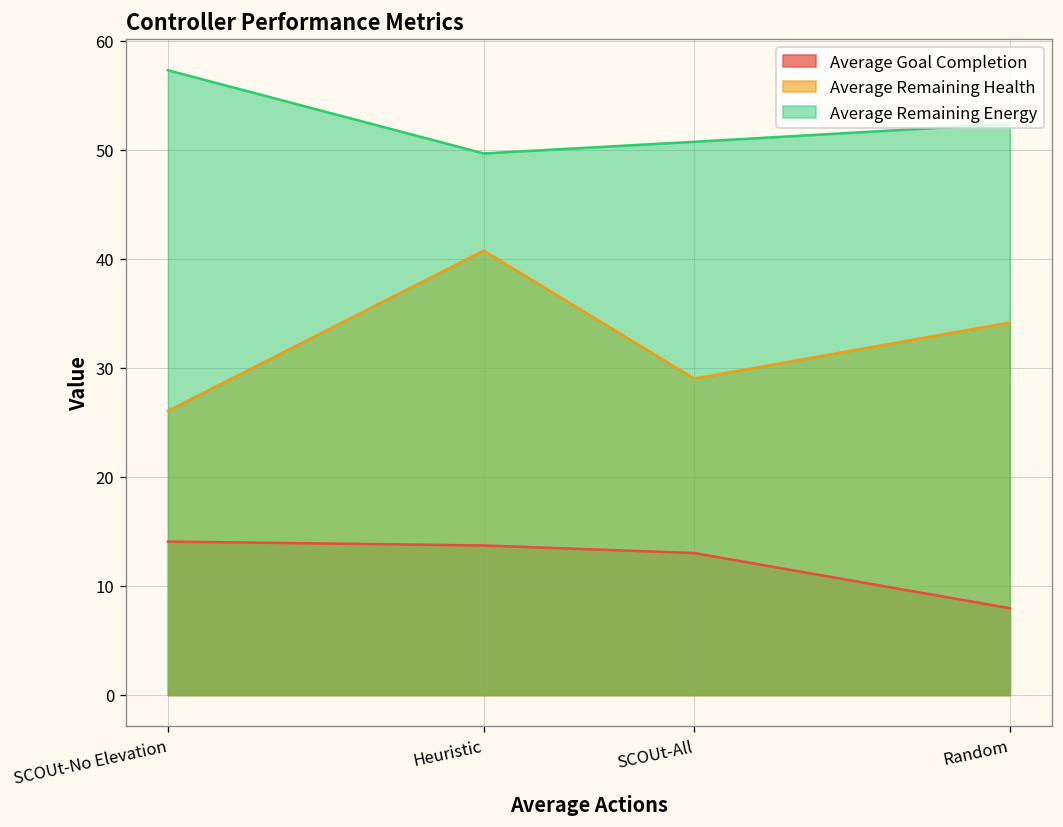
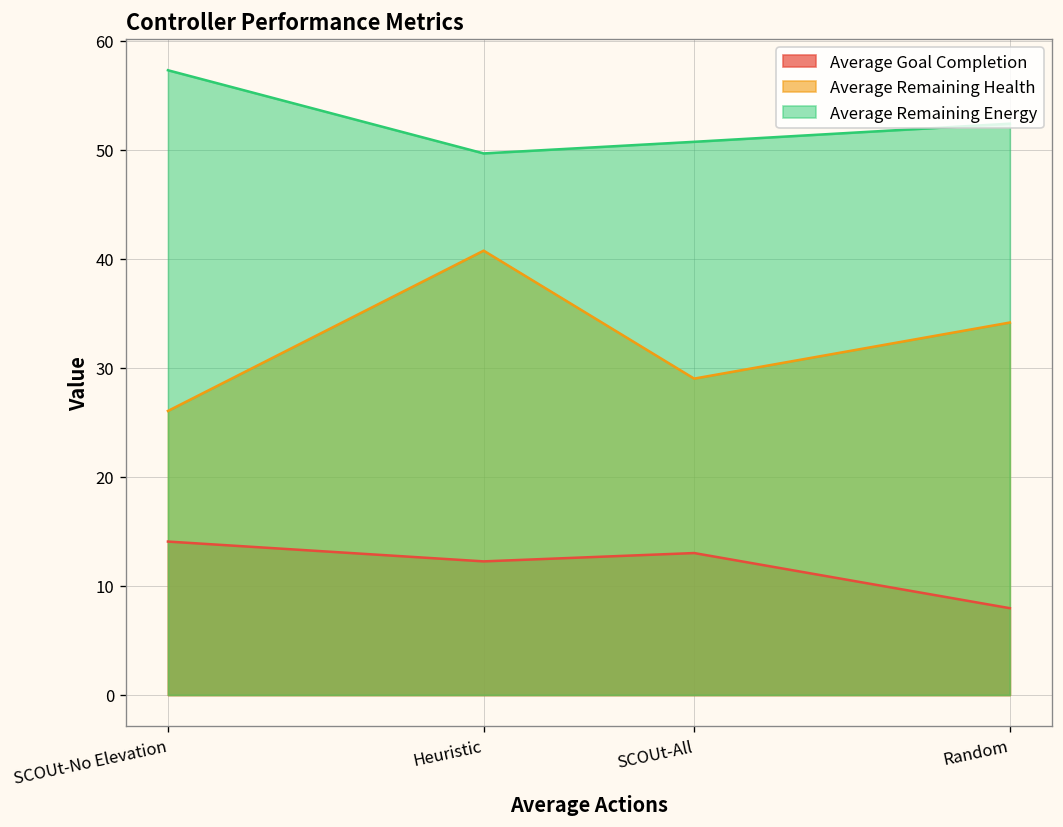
Average Goal Completion, Heuristic: 14 -> 12
